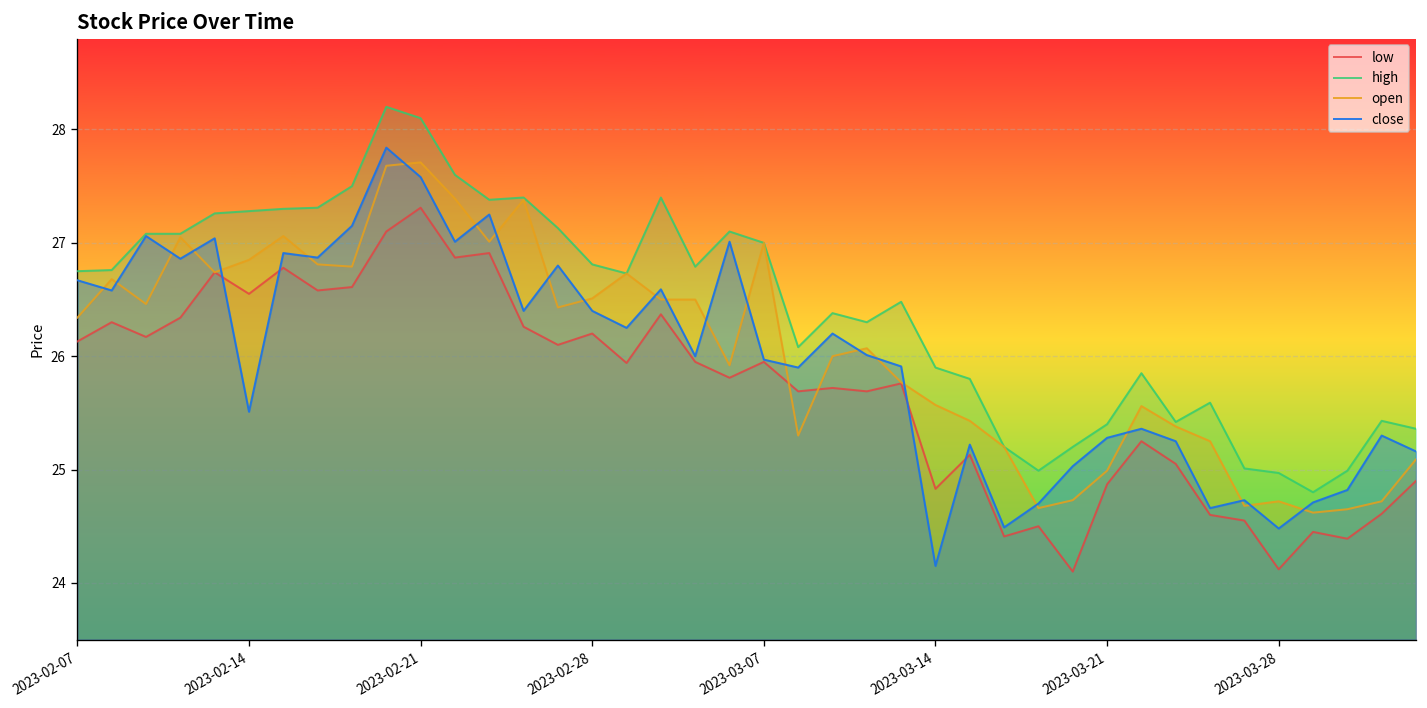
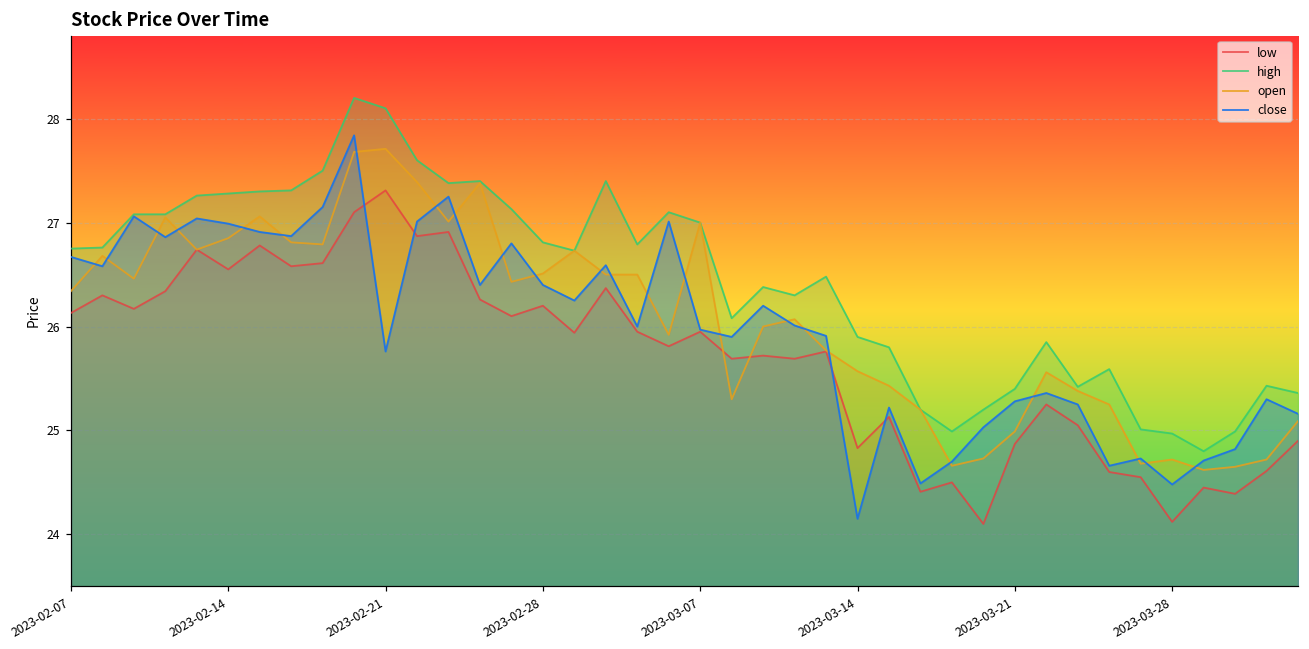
close, 2023-02-14: 25.5 -> 27.0
close, 2023-02-21: 27.6 -> 25.8
